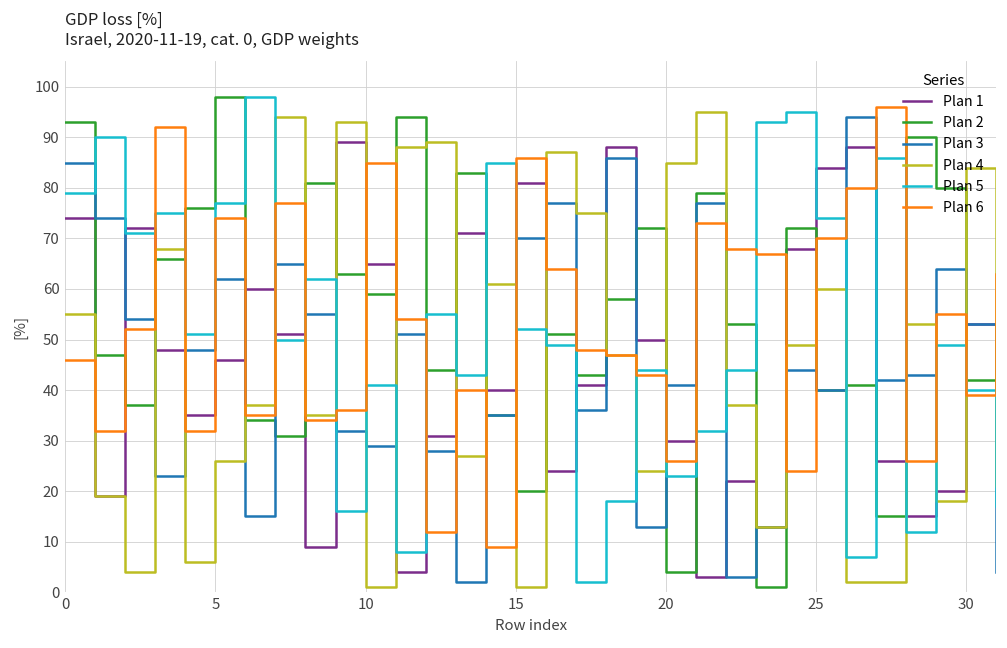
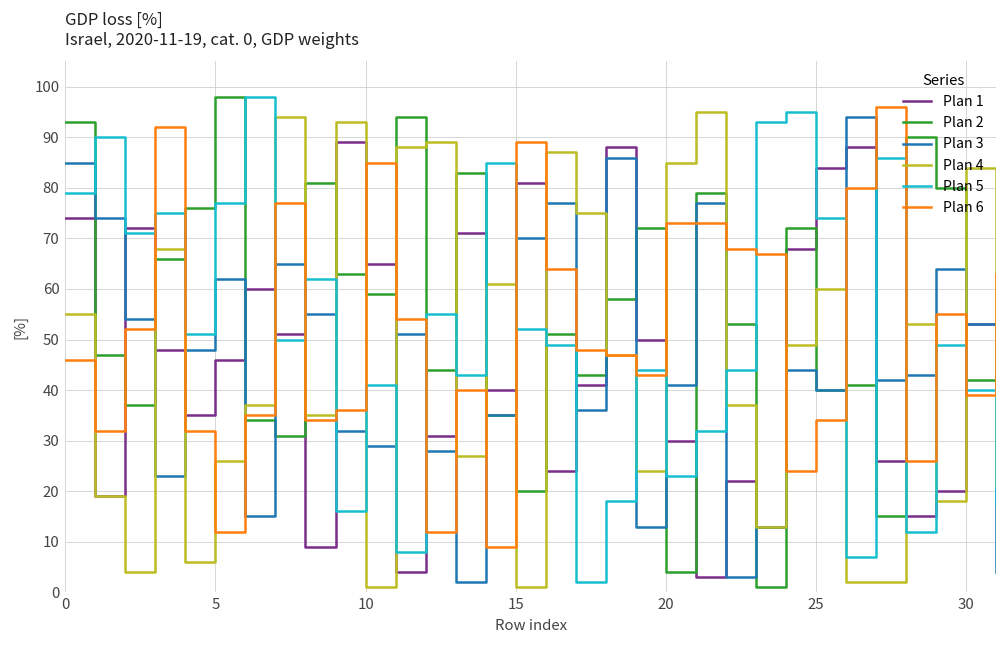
Plan 6, 5: 74 -> 12
Plan 6, 15: 86 -> 89
Plan 6, 20: 26 -> 73
Plan 6, 25: 70 -> 34
